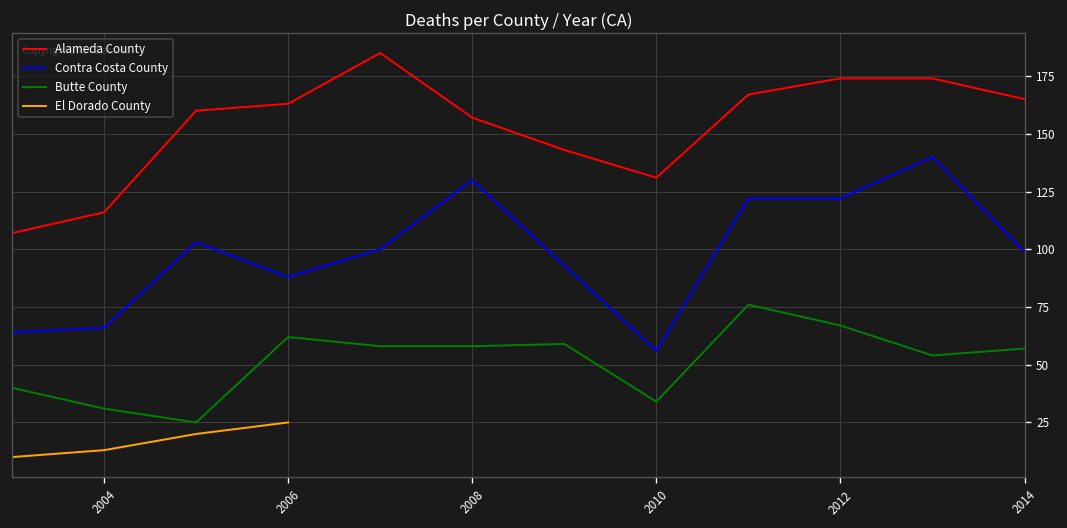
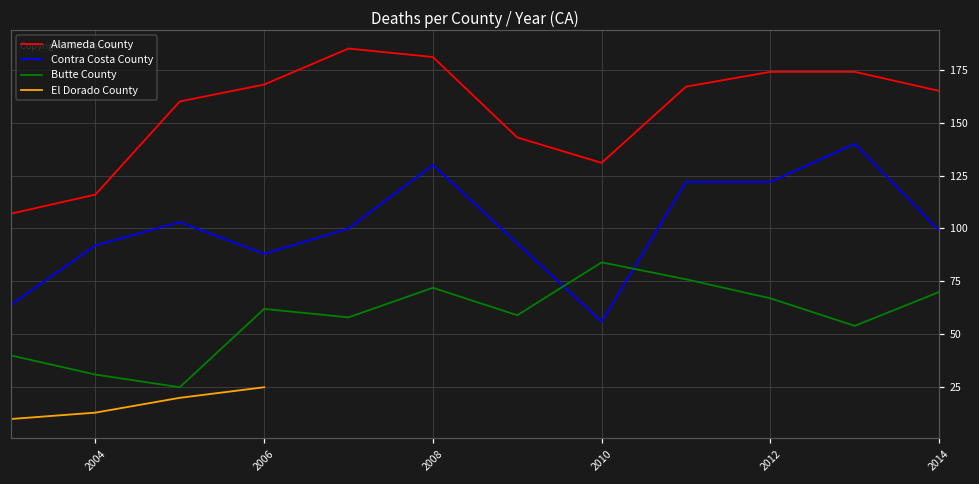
Contra Costa County, 2004: 66 -> 92
Alameda County, 2006: 163 -> 168
Alameda County, 2008: 157 -> 181
Butte County, 2008: 58 -> 72
Butte County, 2010: 34 -> 84
Butte County, 2014: 57 -> 70
